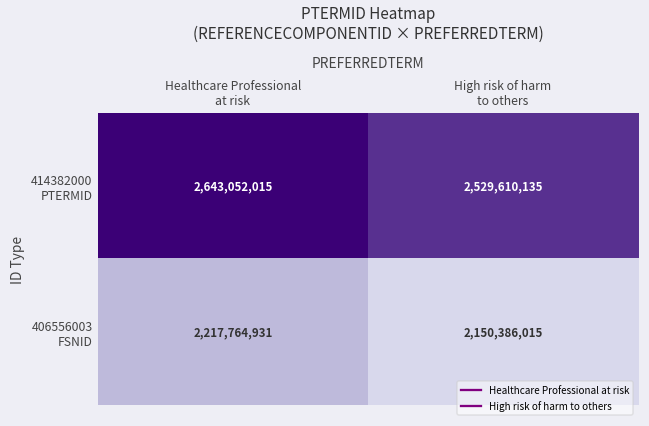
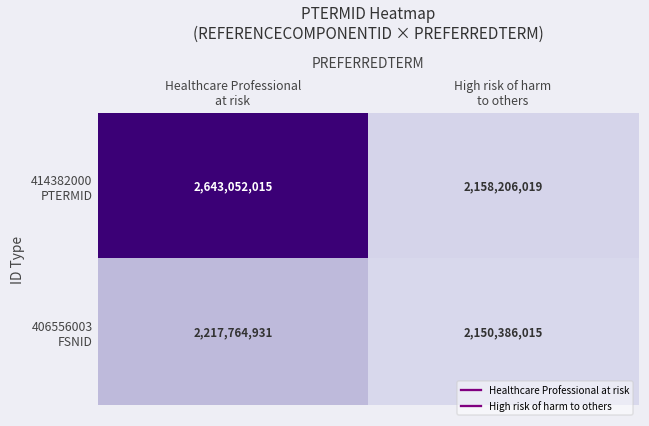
414382000 PTERMID, High risk of harm to others: 2,529,610,135 -> 2,158,206,019
